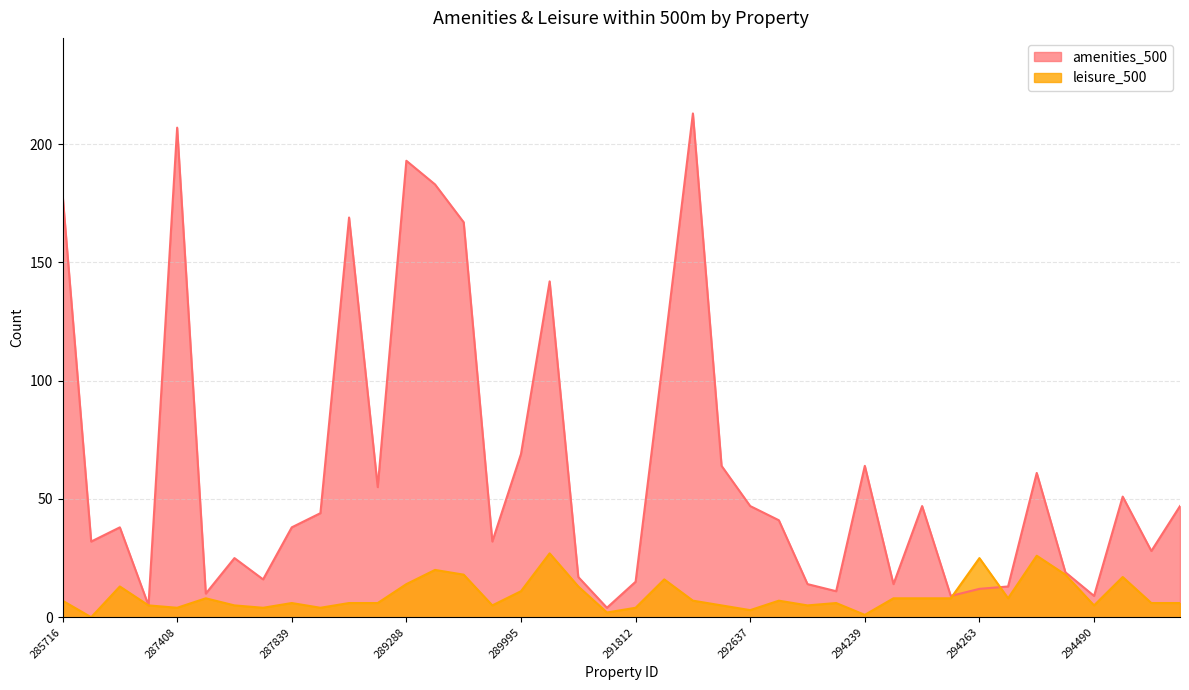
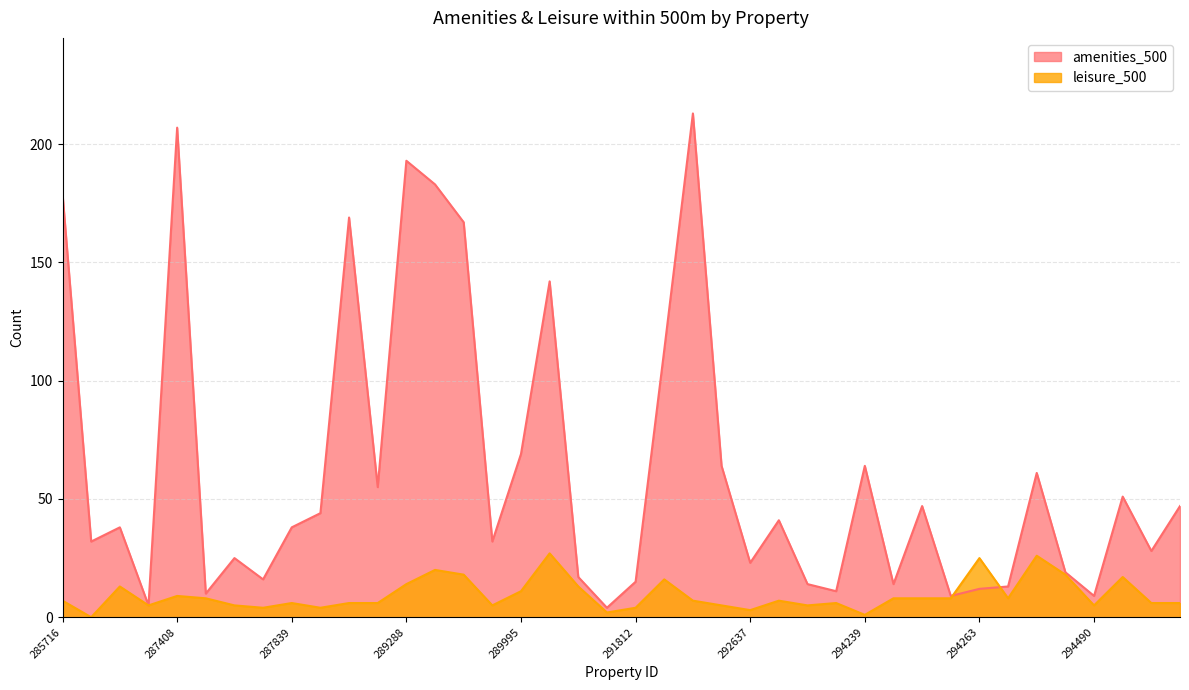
leisure_500, 287408: 4 -> 9
amenities_500, 292637: 47 -> 23
